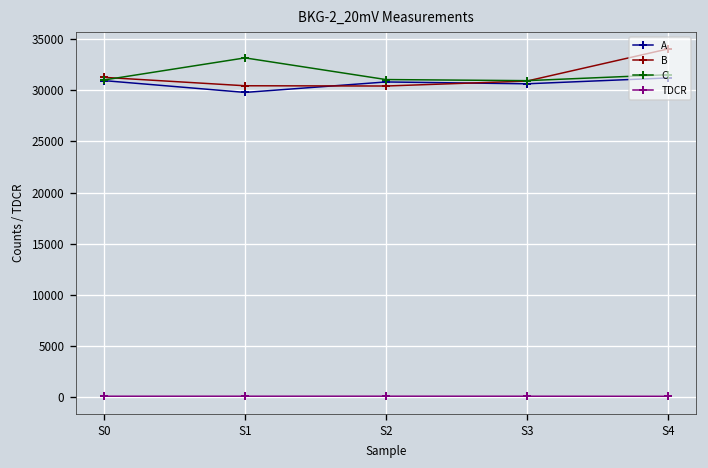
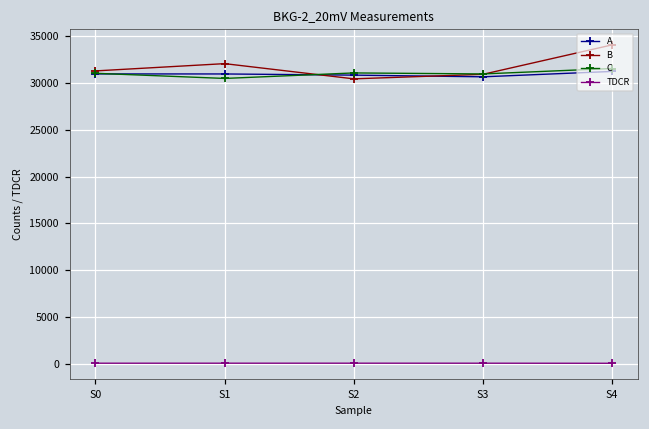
A, S1: 30000 -> 31000
B, S1: 30000 -> 32000
C, S1: 33000 -> 30000
